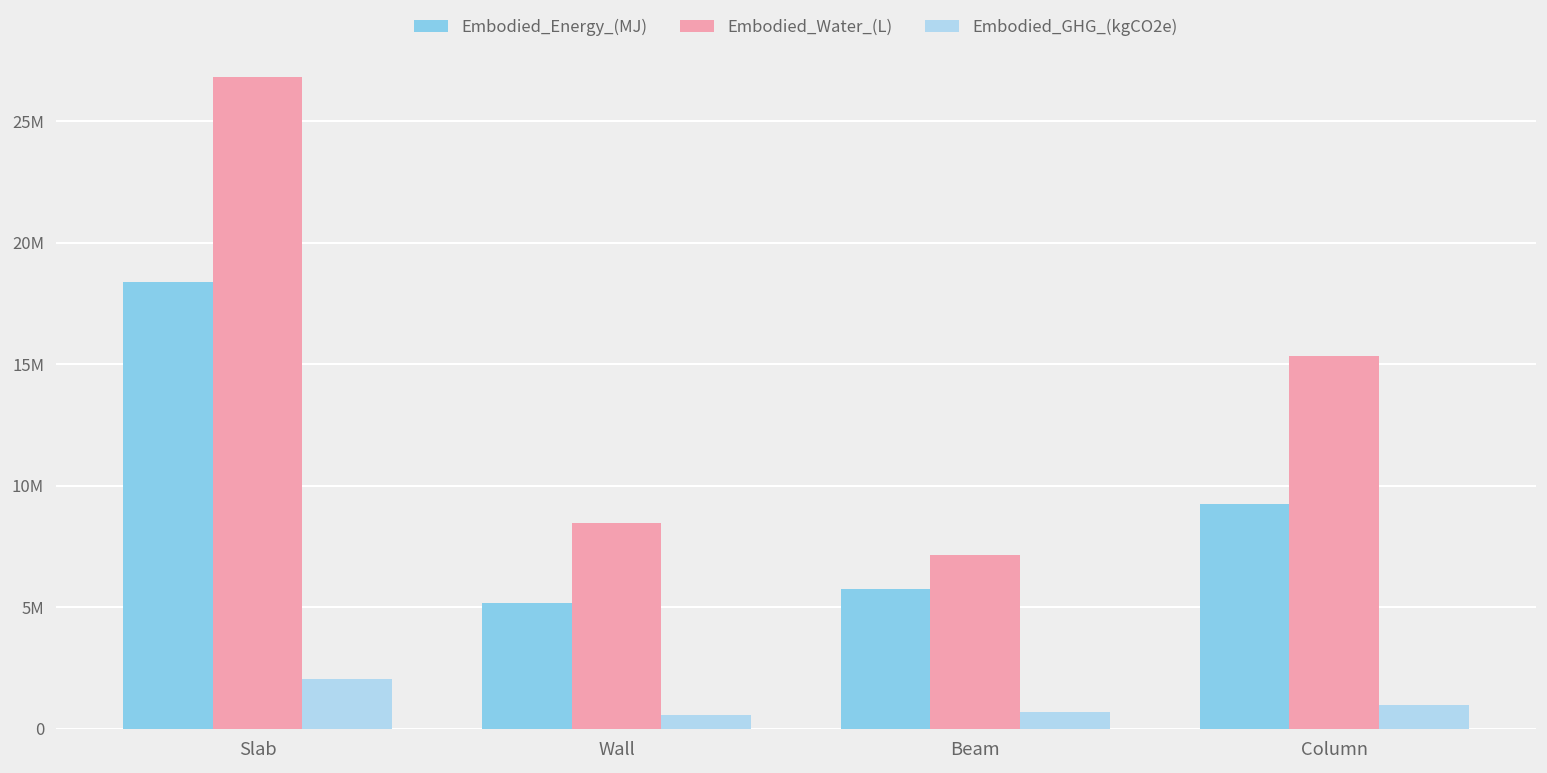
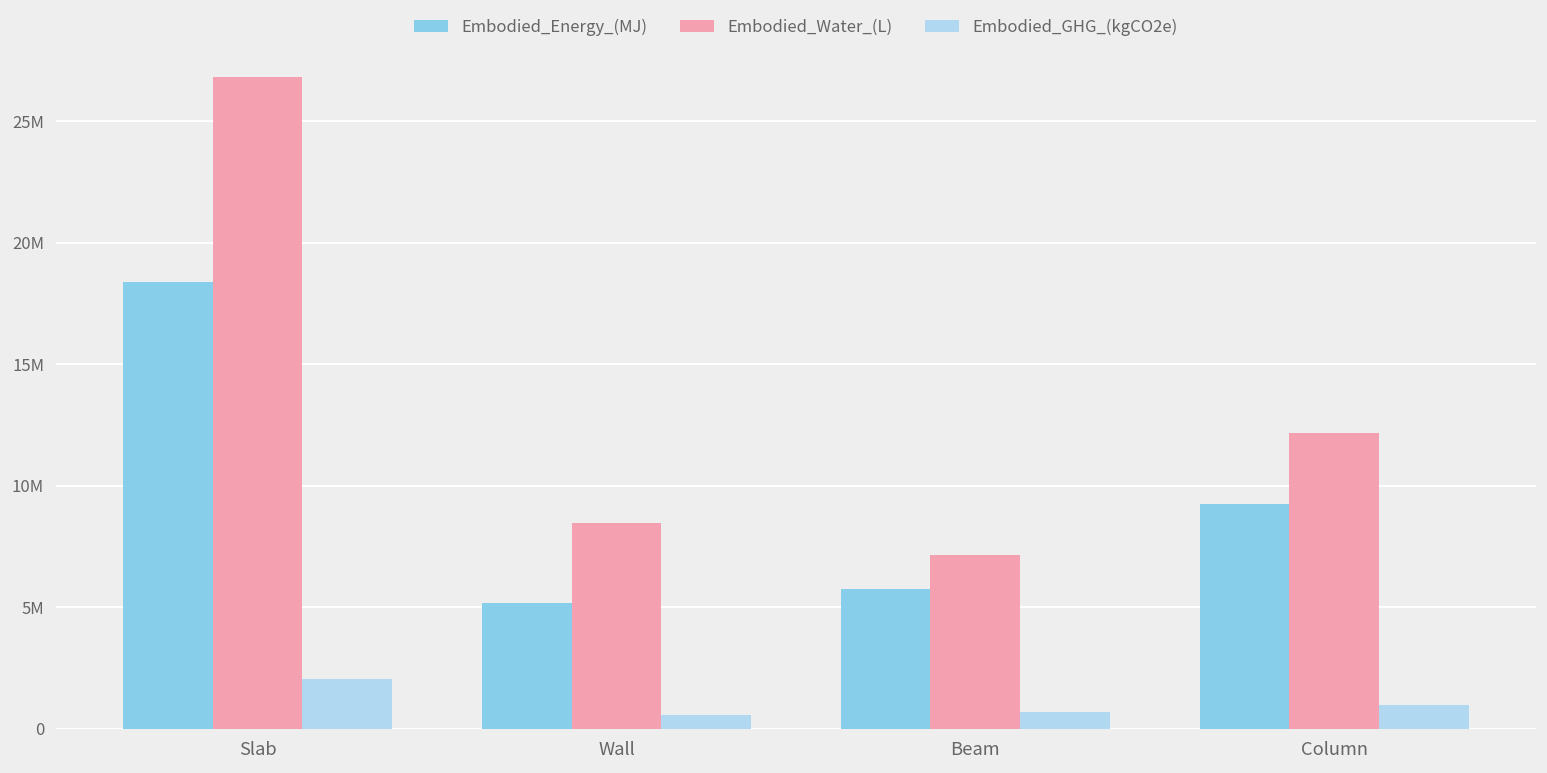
Embodied_Water_(L), Column: 15300000 -> 12200000
